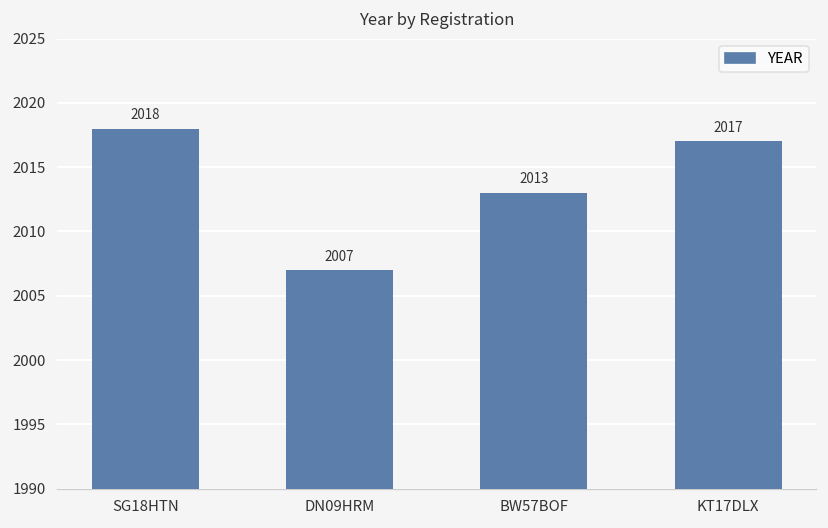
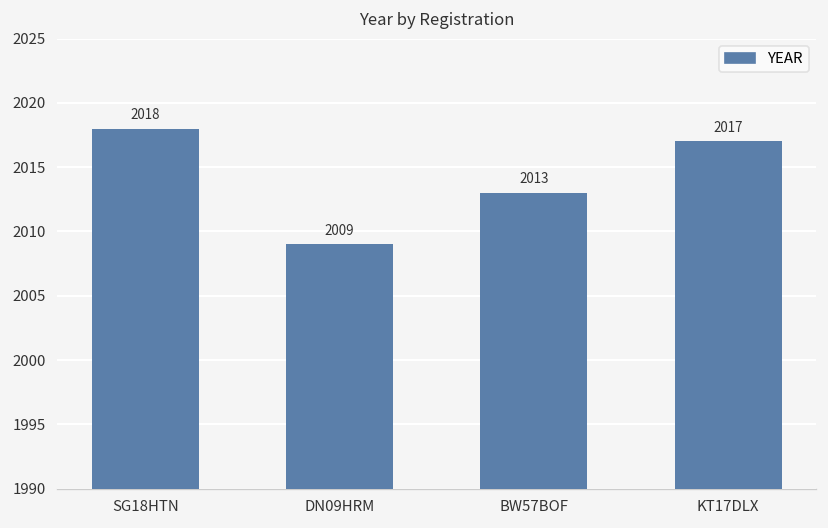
DN09HRM: 2007 -> 2009
